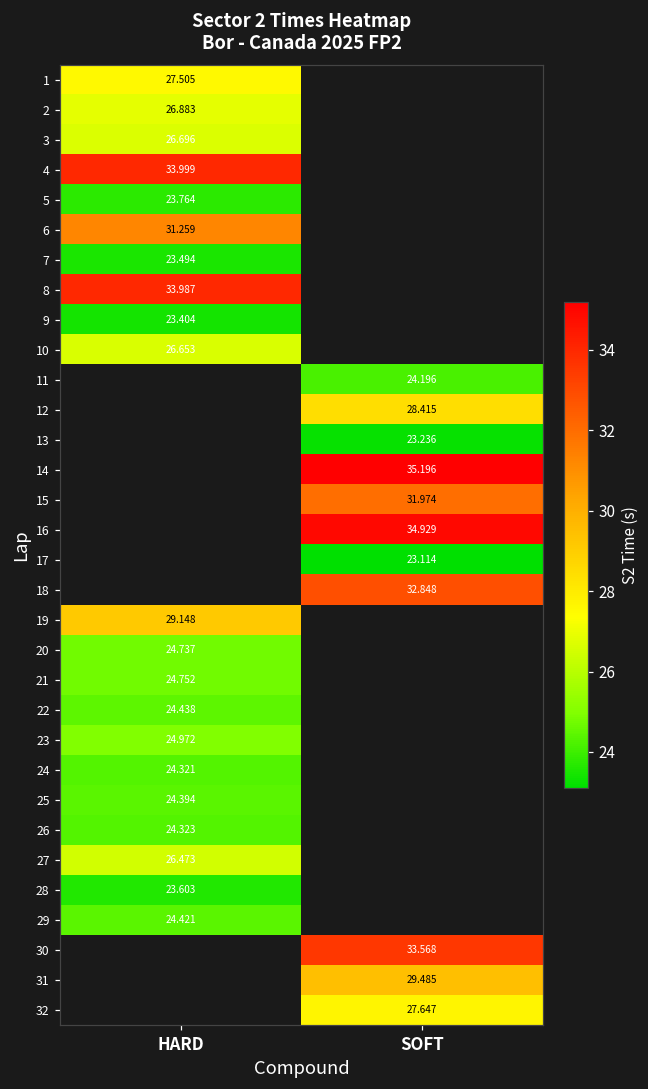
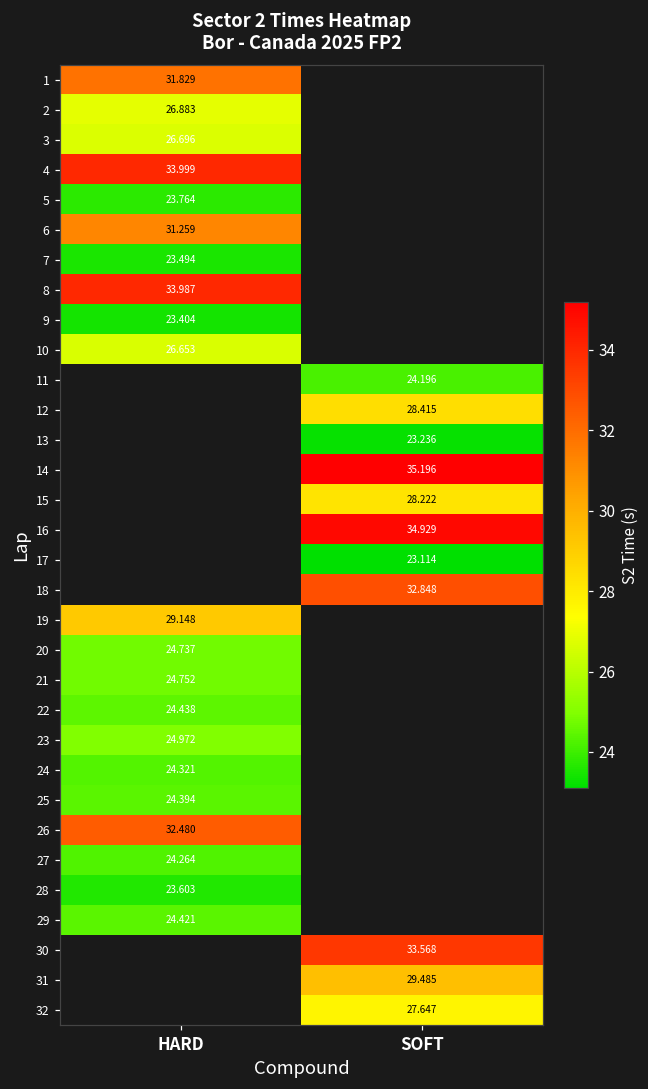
1, HARD: 27.505 -> 31.829
15, SOFT: 31.974 -> 28.222
26, HARD: 24.323 -> 32.480
27, HARD: 26.473 -> 24.264
